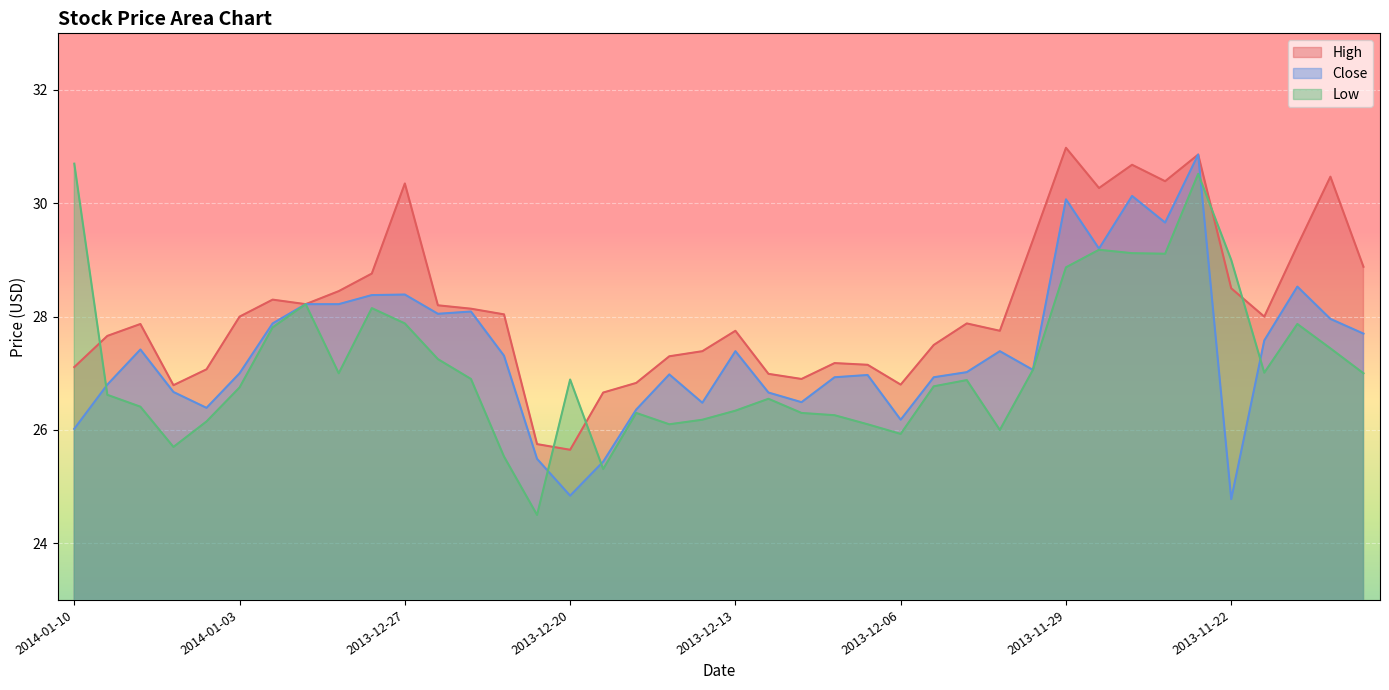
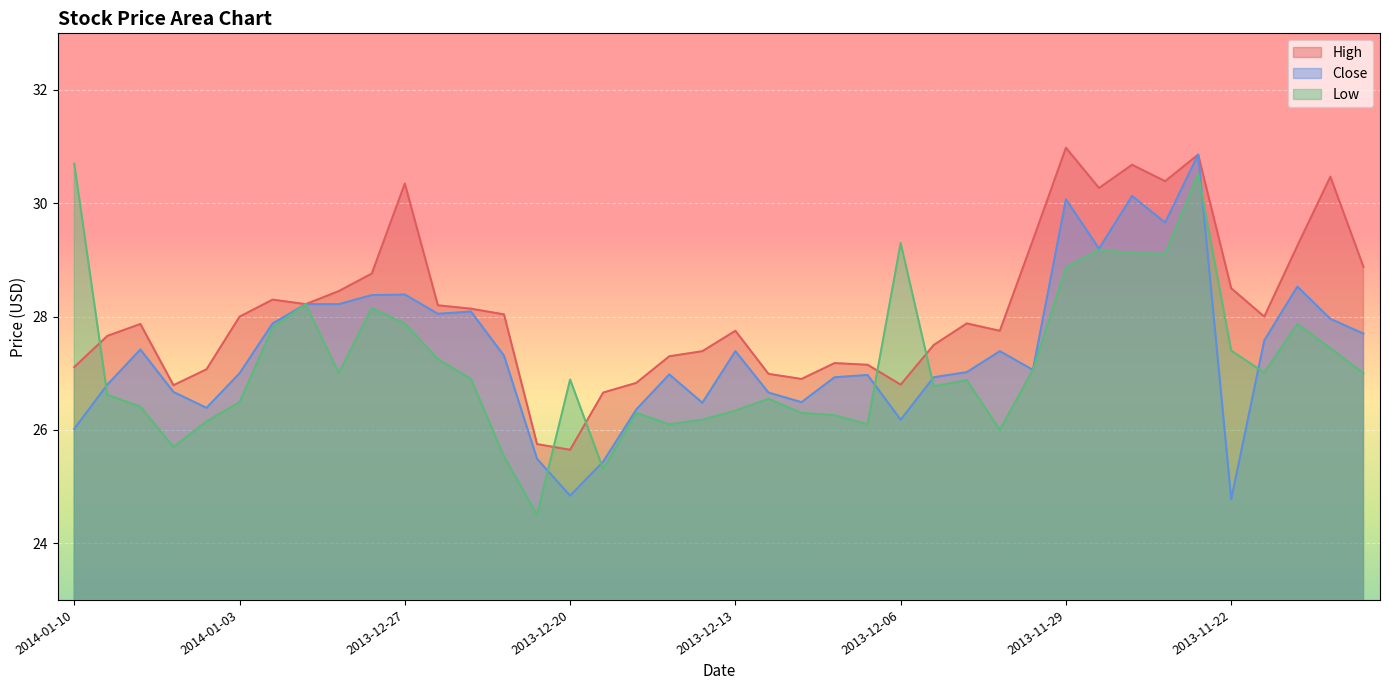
Low, 2014-01-03: 26.8 -> 26.5
Low, 2013-12-06: 25.9 -> 29.3
Low, 2013-11-22: 29.0 -> 27.4
